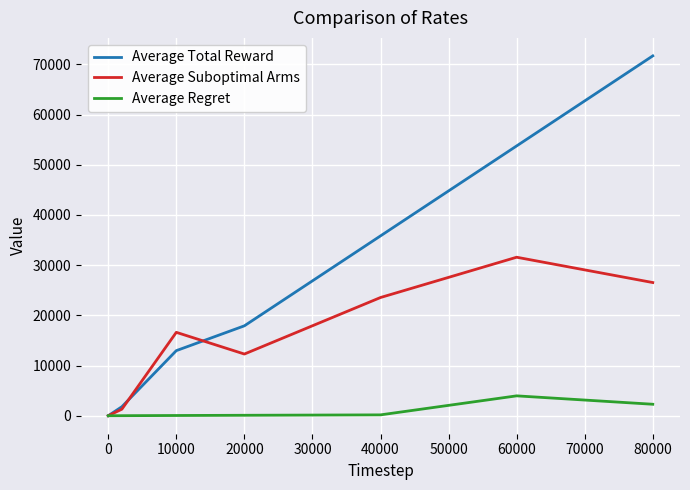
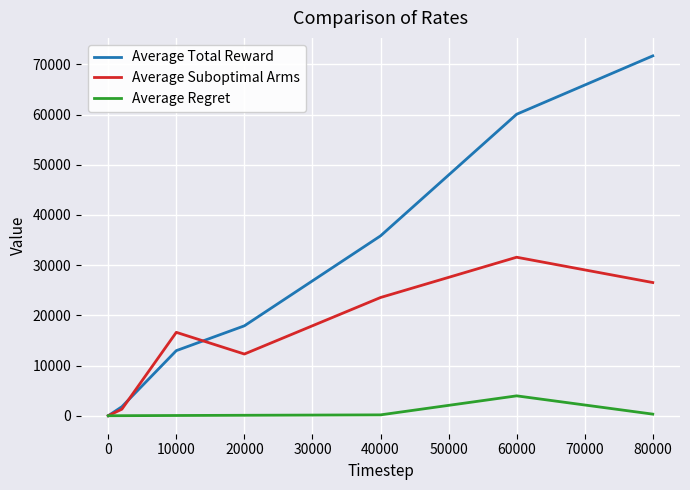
Average Total Reward, 60000: 54000 -> 60000
Average Regret, 80000: 2000 -> 0
